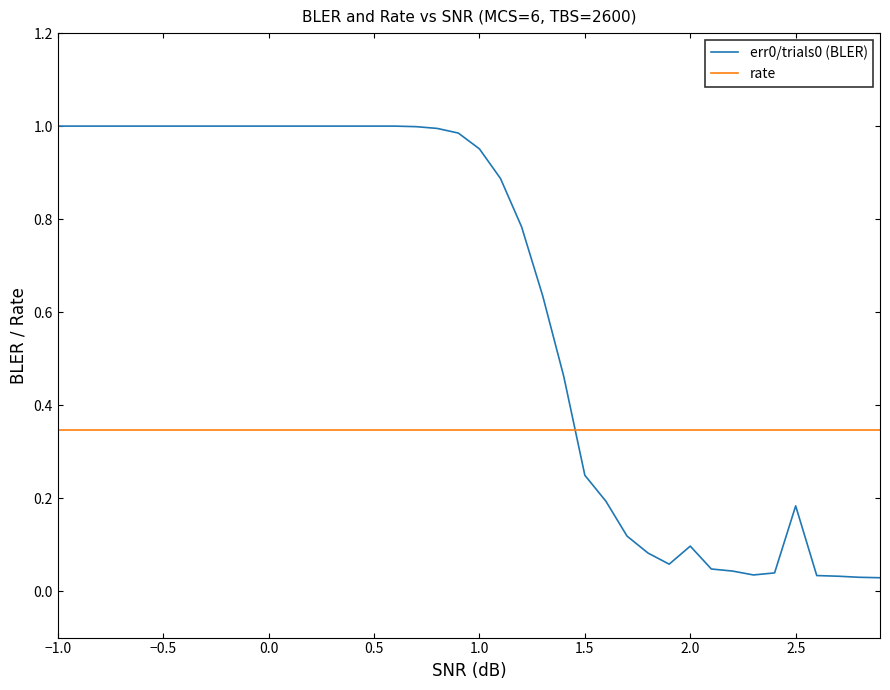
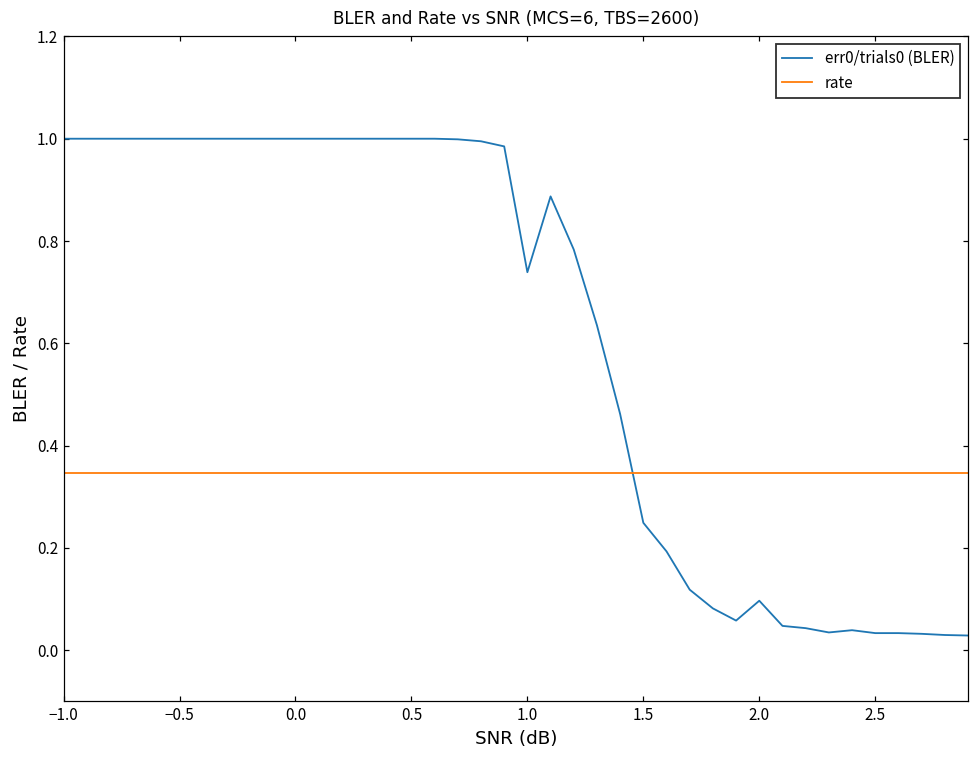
err0/trials0 (BLER), 1.0: 0.95 -> 0.74
err0/trials0 (BLER), 2.5: 0.18 -> 0.03
